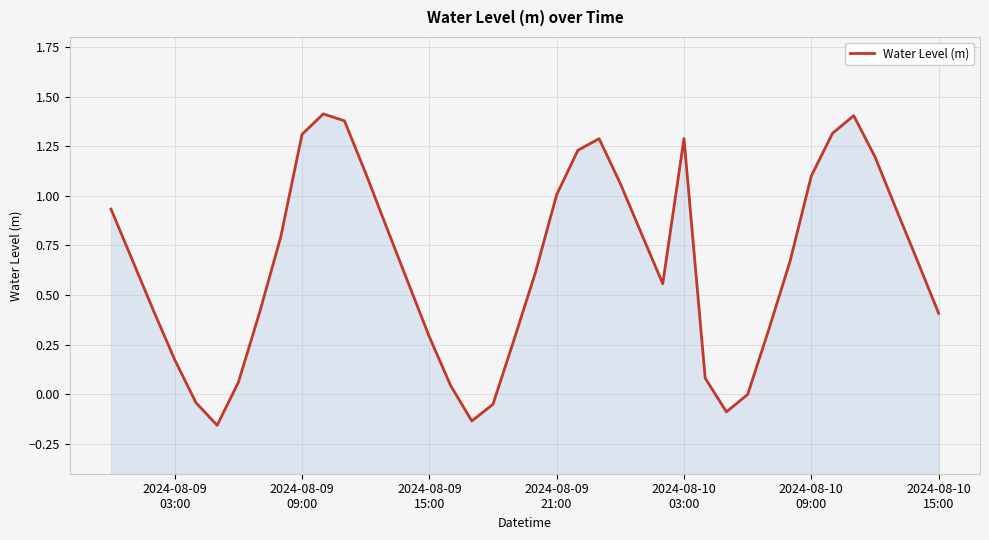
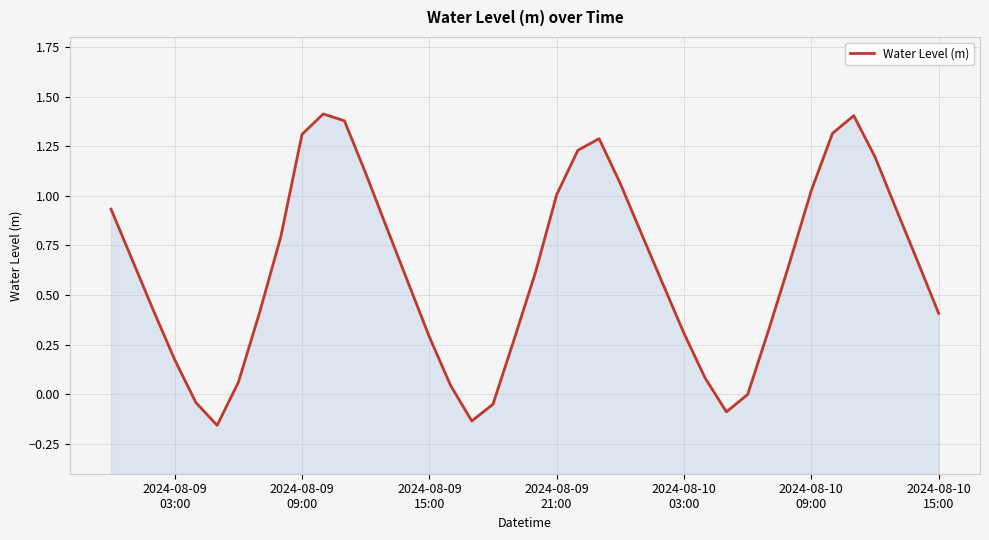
2024-08-10 03:00: 1.29 -> 0.31
2024-08-10 09:00: 1.10 -> 1.03
